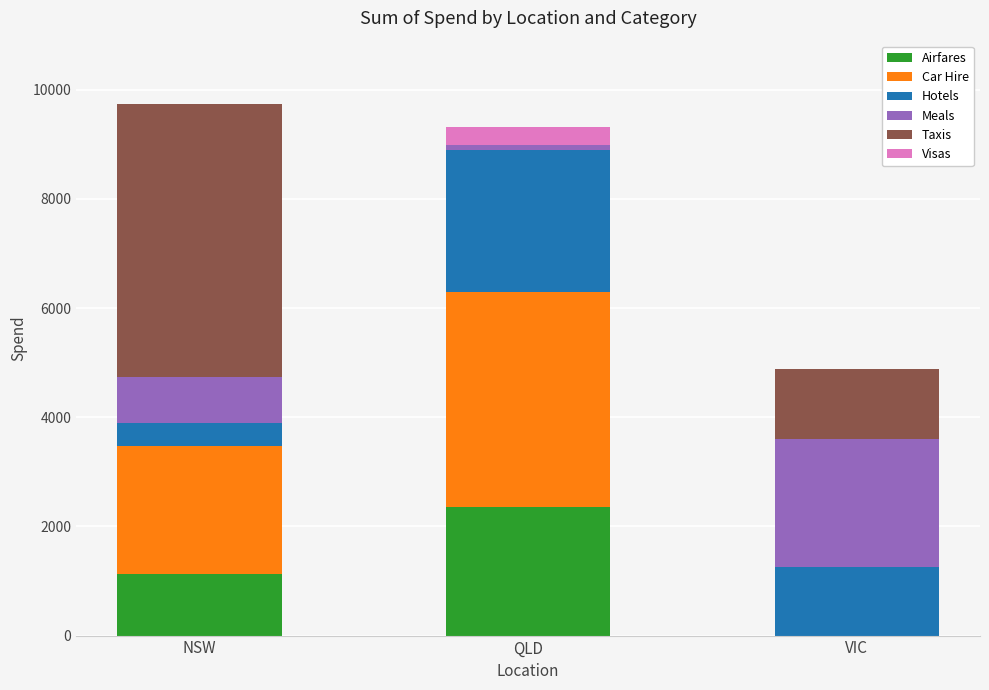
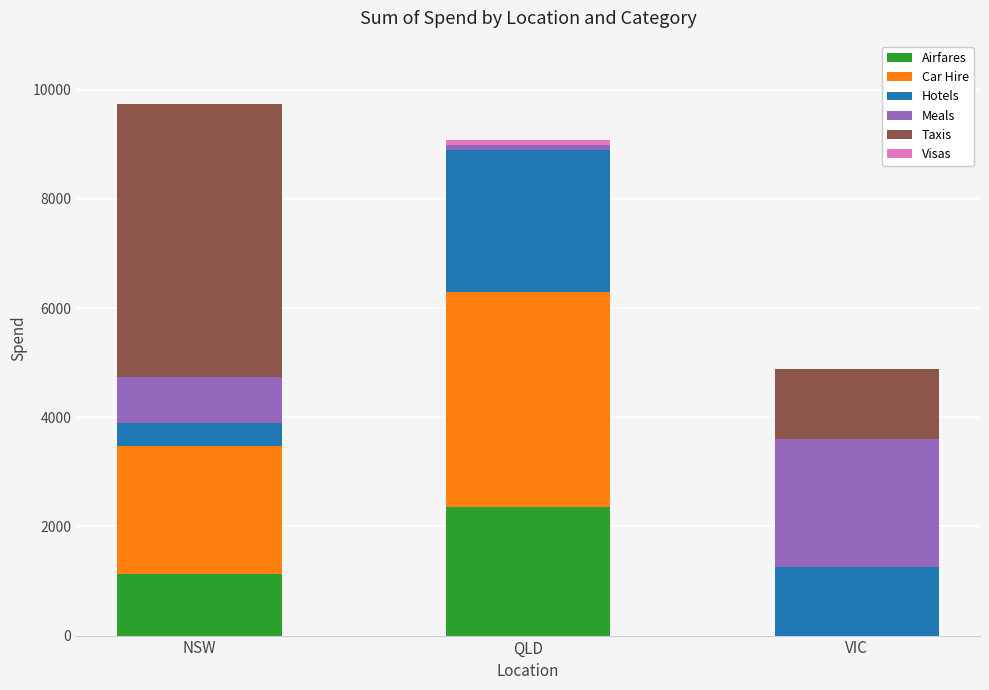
Visas, QLD: 300 -> 100
